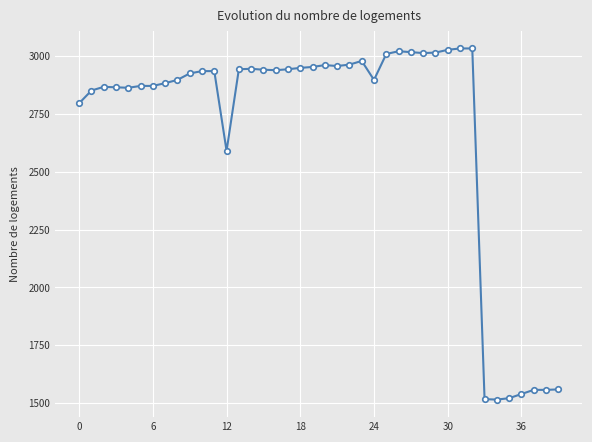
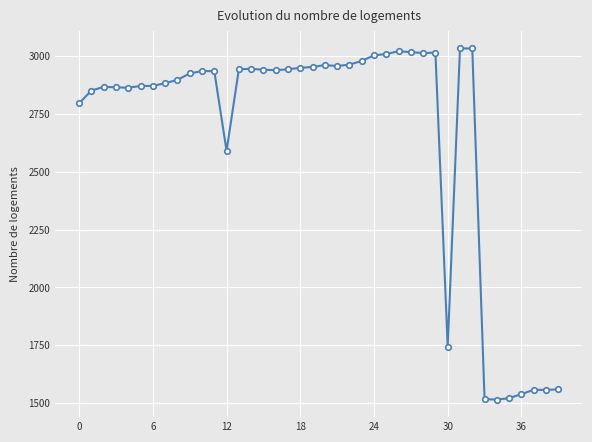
24: 2900 -> 3000
30: 3030 -> 1740
